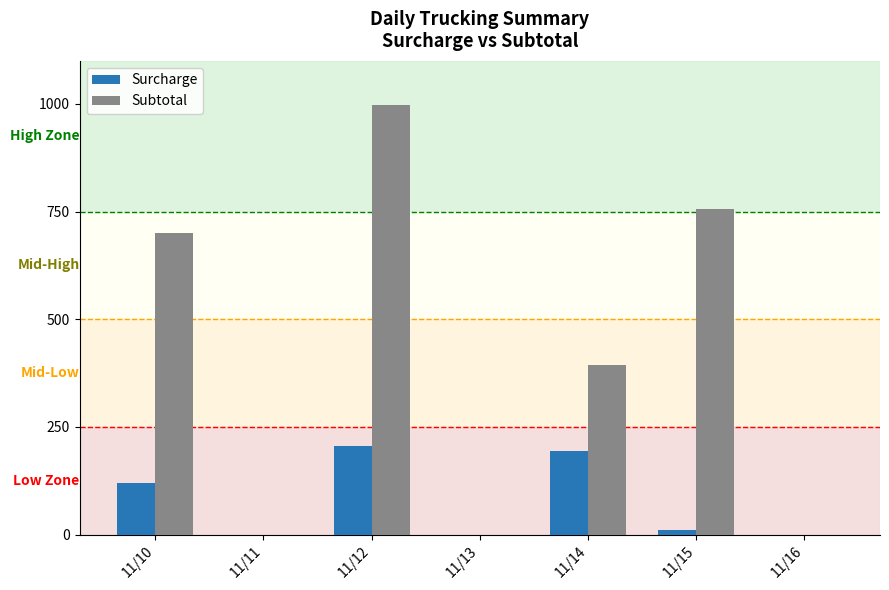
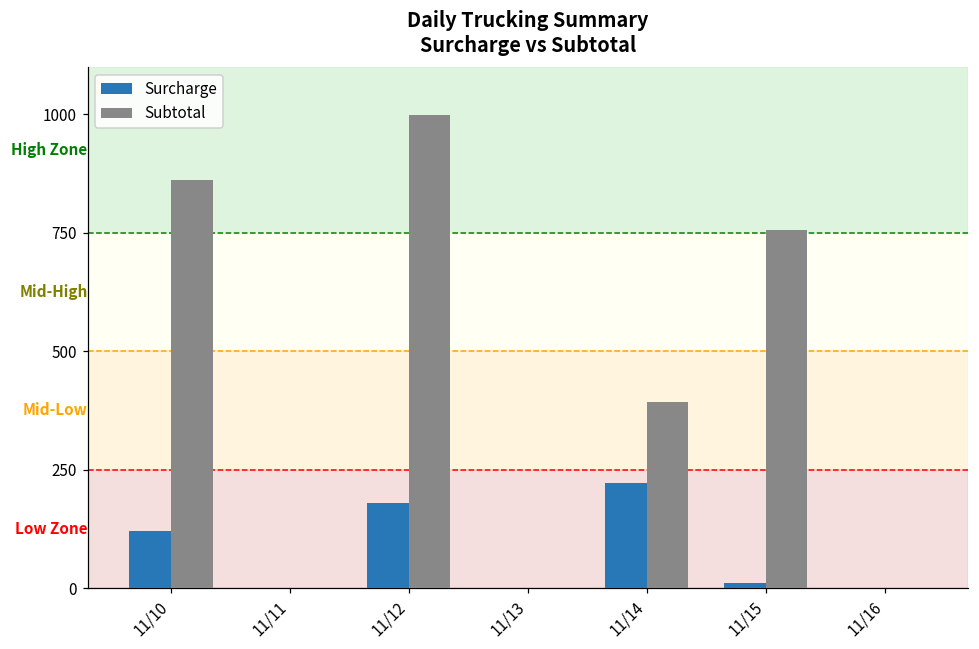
Subtotal, 11/10: 700 -> 860
Surcharge, 11/12: 200 -> 180
Surcharge, 11/14: 190 -> 220
